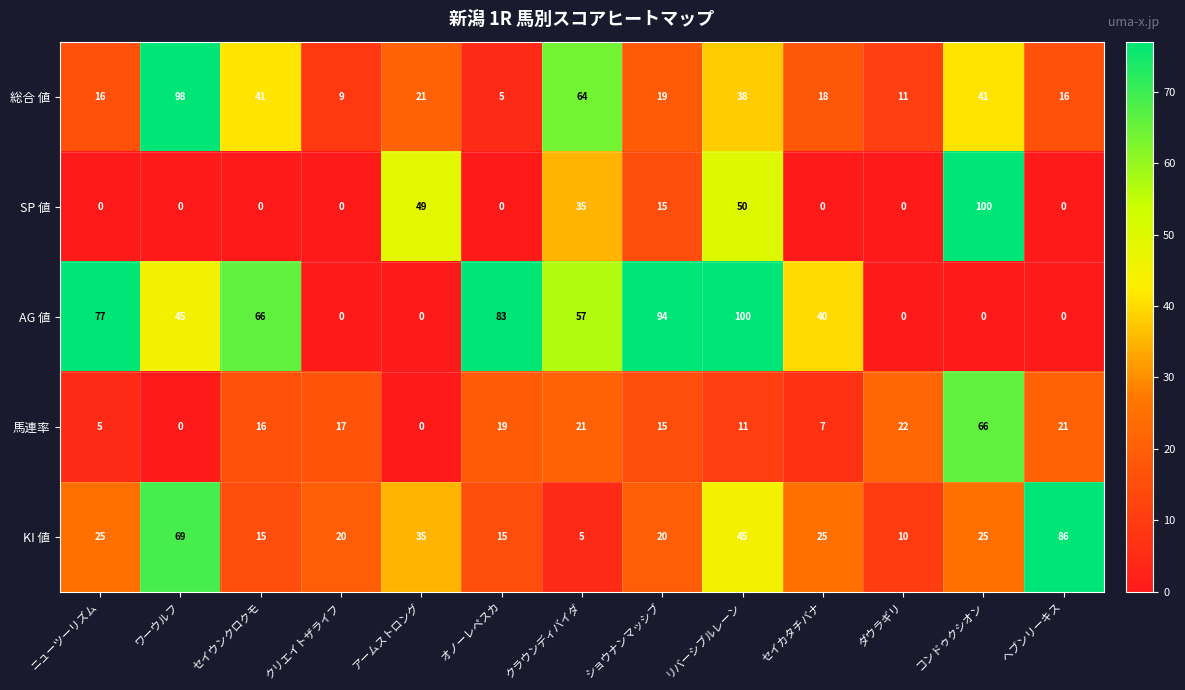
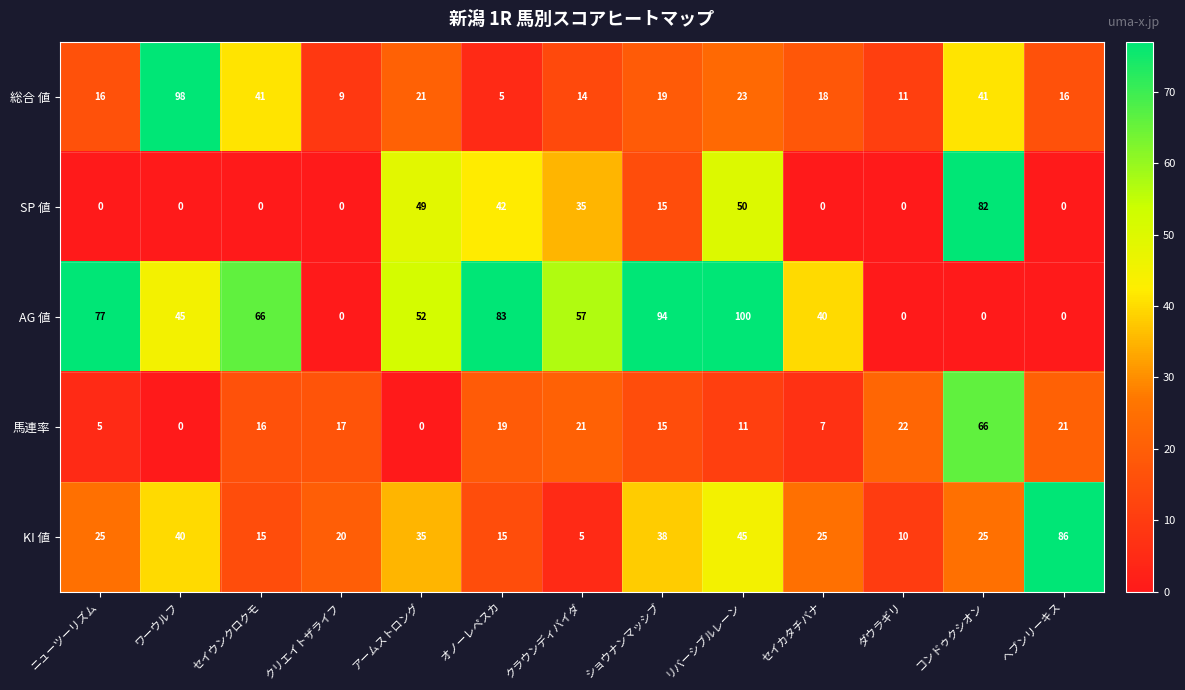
総合 値, クラウンディバイダ: 64 -> 14
総合 値, リバーシブルレーン: 38 -> 23
SP 値, オノーレペスカ: 0 -> 42
SP 値, コンドゥクシオン: 100 -> 82
AG 値, アームストロング: 0 -> 52
KI 値, ワーウルフ: 69 -> 40
KI 値, ショウナンマッシブ: 20 -> 38
